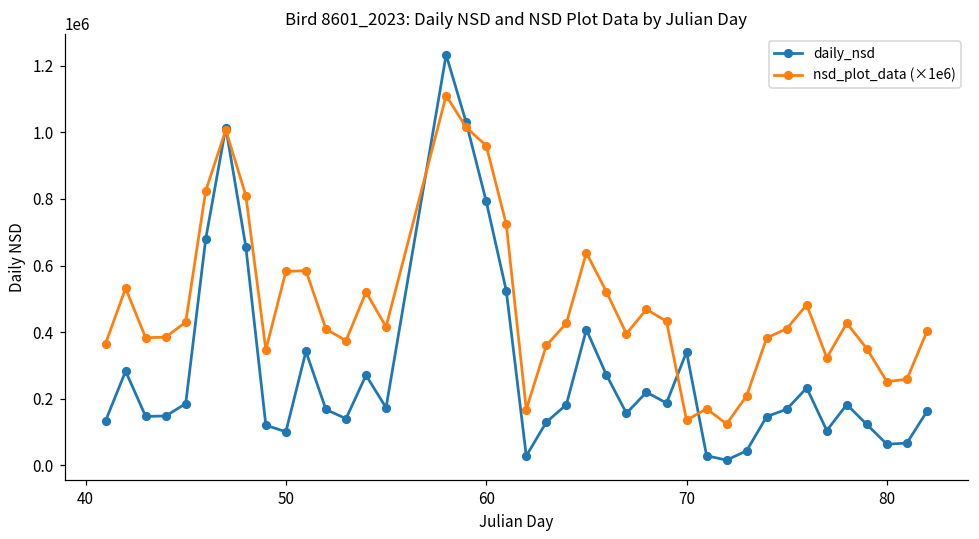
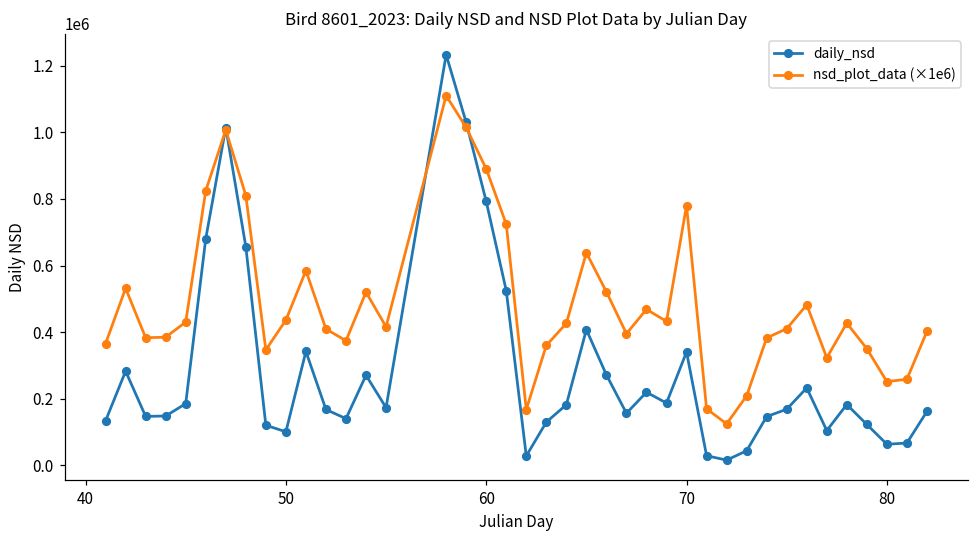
nsd_plot_data (×1e6), 50: 580000 -> 440000
nsd_plot_data (×1e6), 60: 960000 -> 890000
nsd_plot_data (×1e6), 70: 140000 -> 780000
